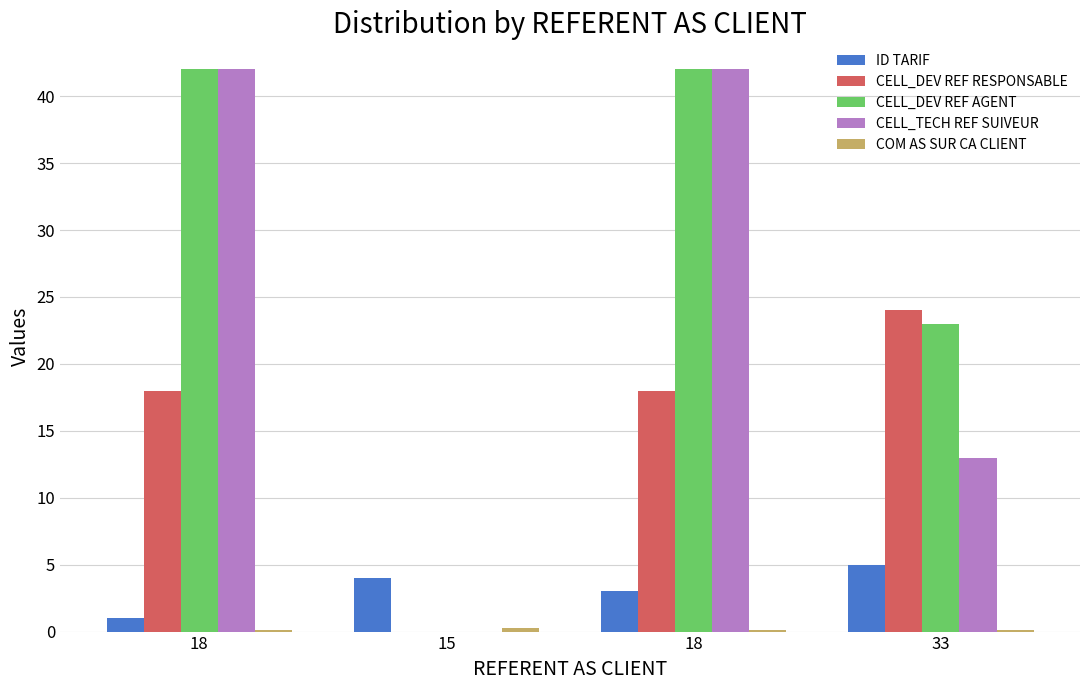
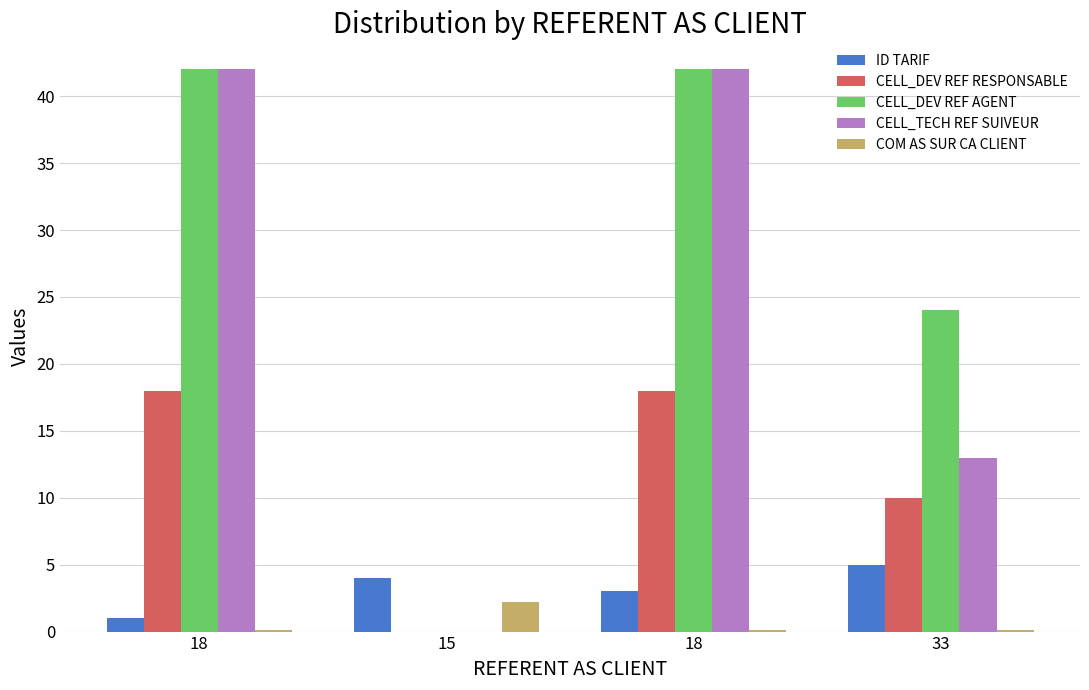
COM AS SUR CA CLIENT, 15: 0.3 -> 2.2
CELL_DEV REF RESPONSABLE, 33: 24 -> 10
CELL_DEV REF AGENT, 33: 23 -> 24
